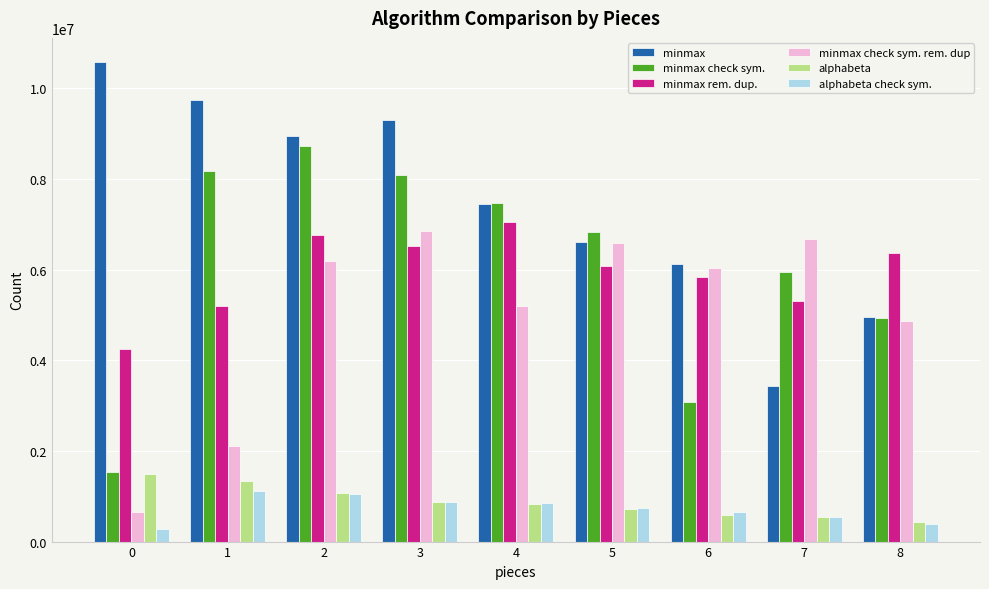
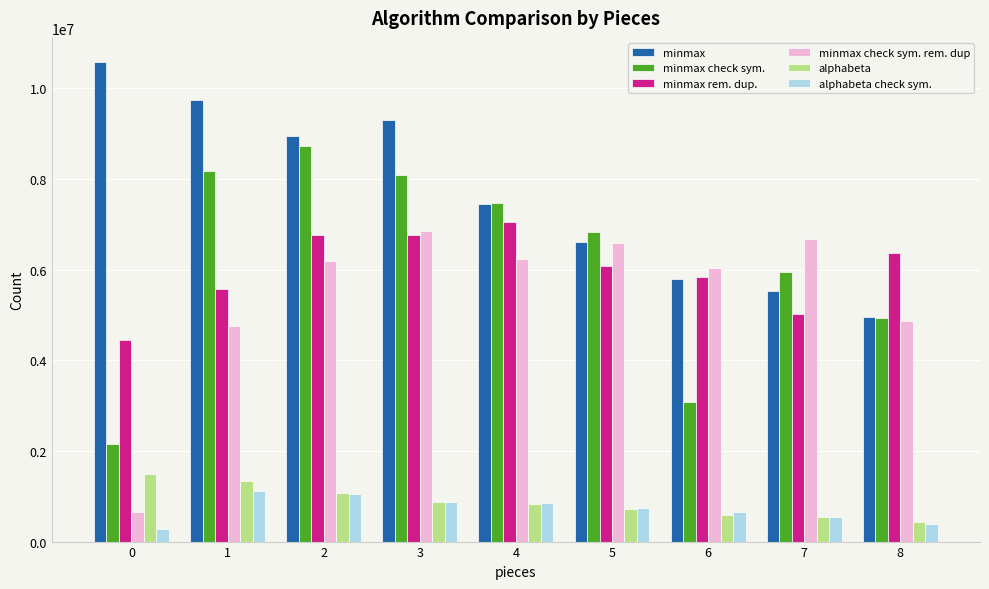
minmax check sym., 0: 1500000 -> 2100000
minmax rem. dup., 0: 4300000 -> 4400000
minmax rem. dup., 1: 5200000 -> 5600000
minmax check sym. rem. dup, 1: 2100000 -> 4800000
minmax rem. dup., 3: 6500000 -> 6800000
minmax check sym. rem. dup, 4: 5200000 -> 6200000
minmax, 6: 6100000 -> 5800000
minmax, 7: 3400000 -> 5500000
minmax rem. dup., 7: 5300000 -> 5000000
